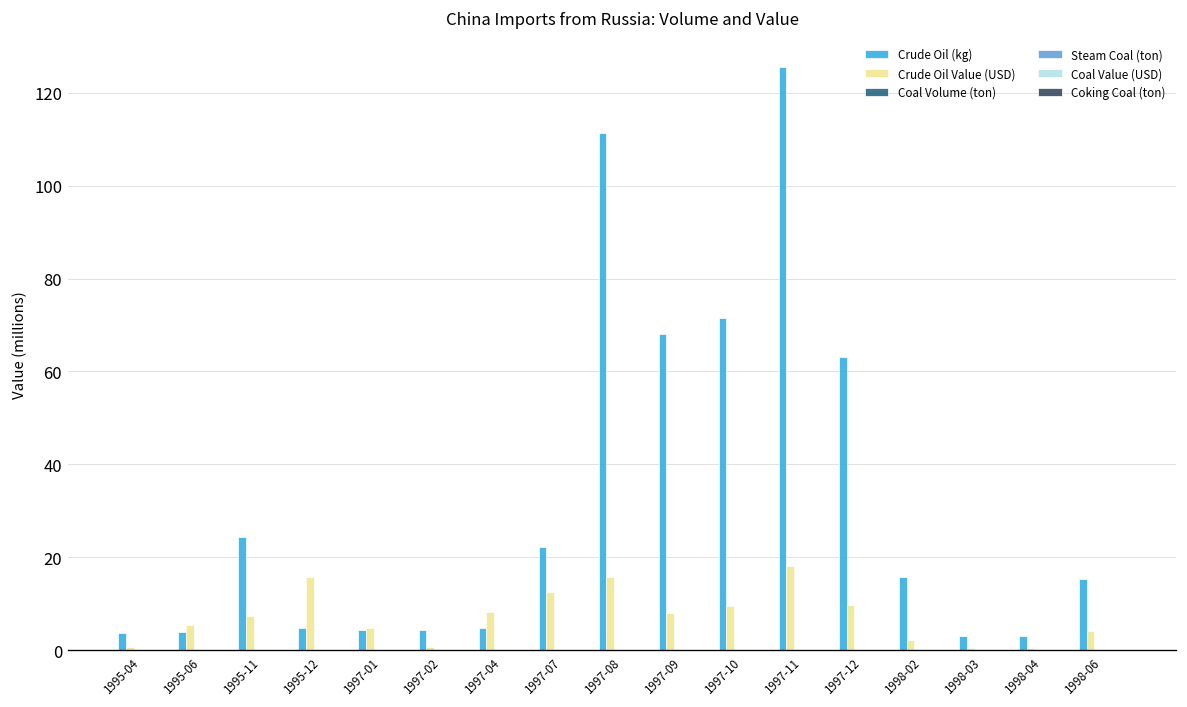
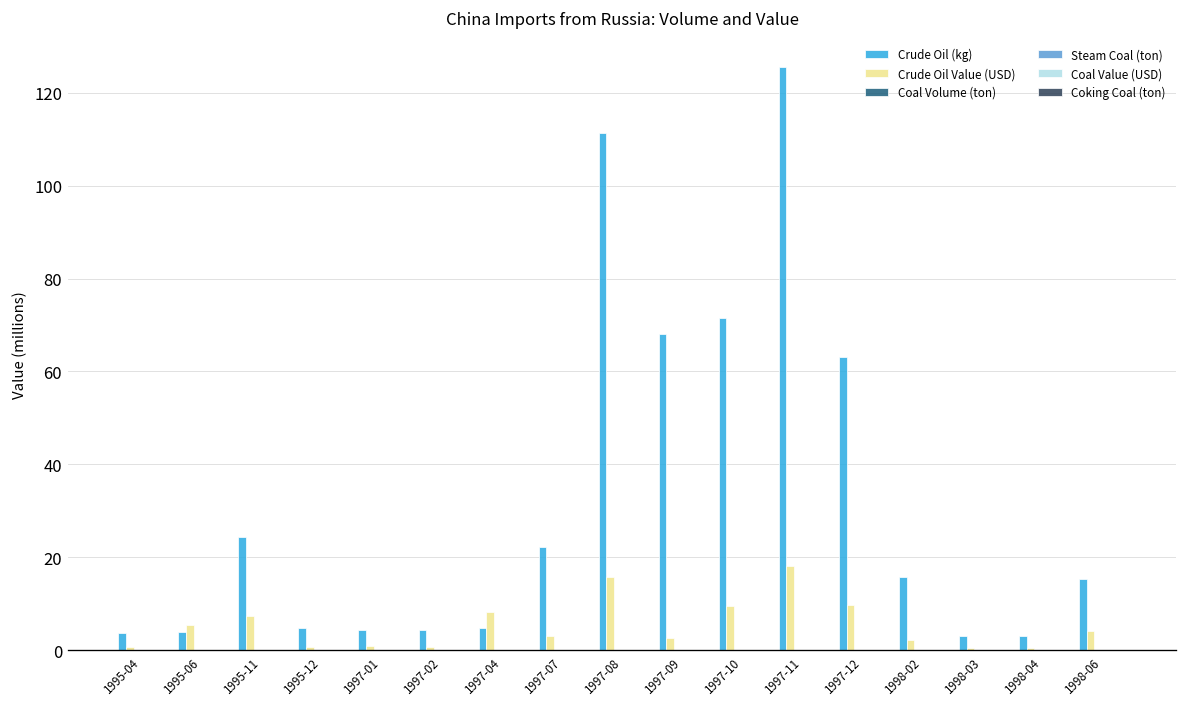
Crude Oil Value (USD), 1995-12: 16 -> 1
Crude Oil Value (USD), 1997-01: 5 -> 1
Crude Oil Value (USD), 1997-07: 13 -> 3
Crude Oil Value (USD), 1997-09: 8 -> 3
